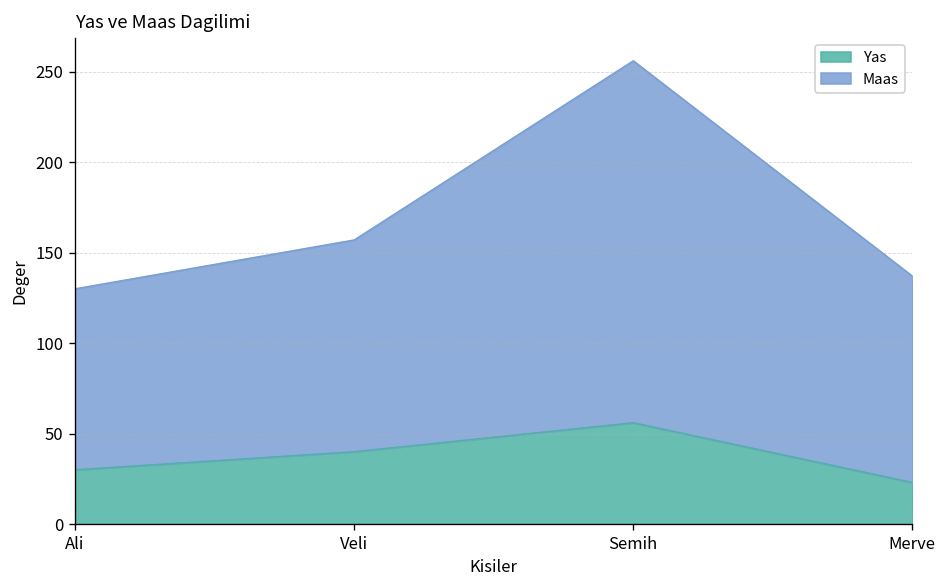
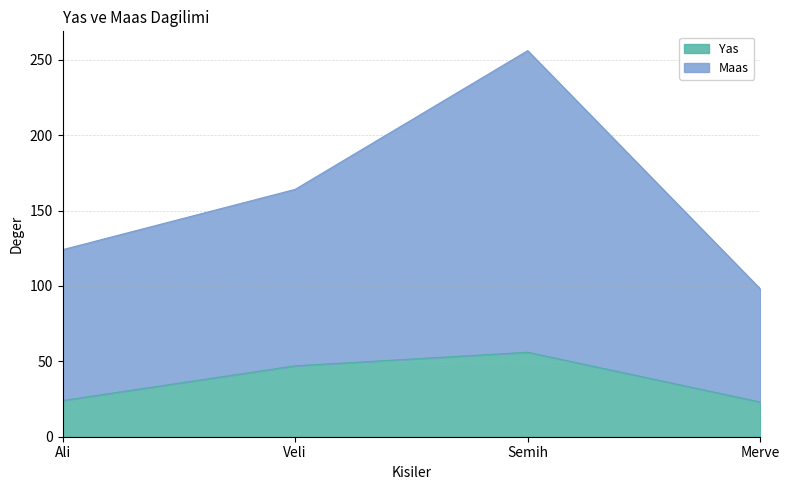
Yas, Ali: 30 -> 24
Yas, Veli: 40 -> 47
Maas, Merve: 114 -> 75
